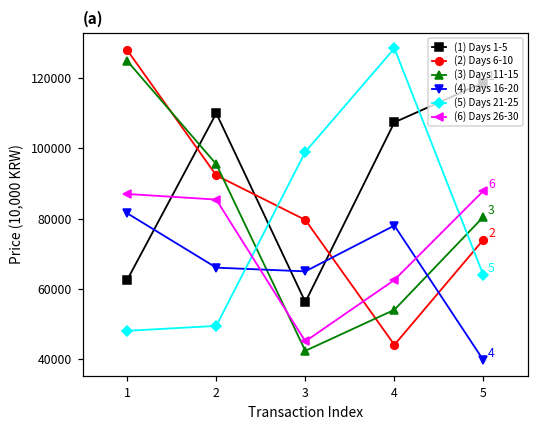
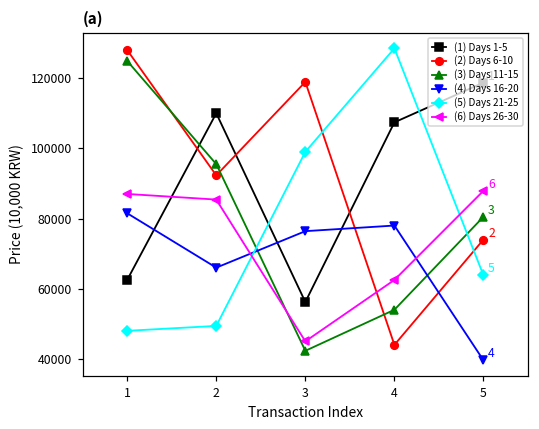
(2) Days 6-10, 3: 80000 -> 119000
(4) Days 16-20, 3: 65000 -> 76000
